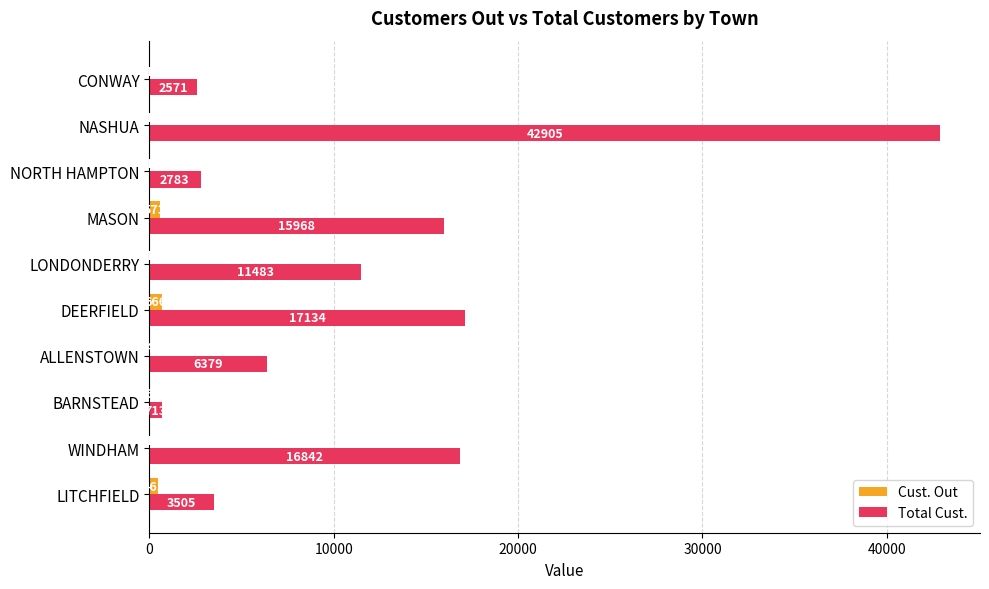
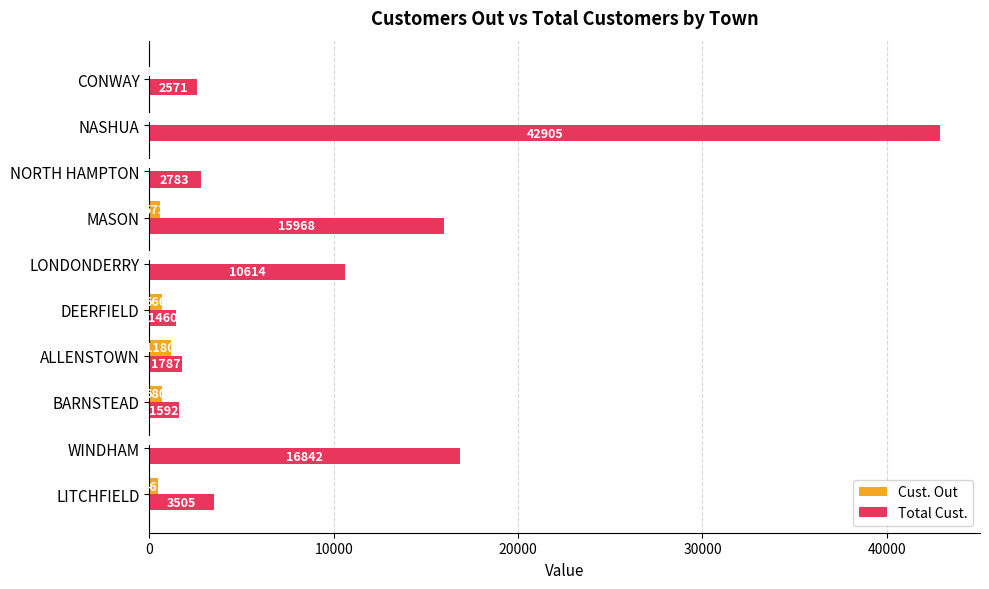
Total Cust., LONDONDERRY: 11483 -> 10614
Total Cust., DEERFIELD: 17134 -> 1460
Cust. Out, ALLENSTOWN: 0 -> 1200
Total Cust., ALLENSTOWN: 6379 -> 1787
Cust. Out, BARNSTEAD: 0 -> 700
Total Cust., BARNSTEAD: 713 -> 1592
